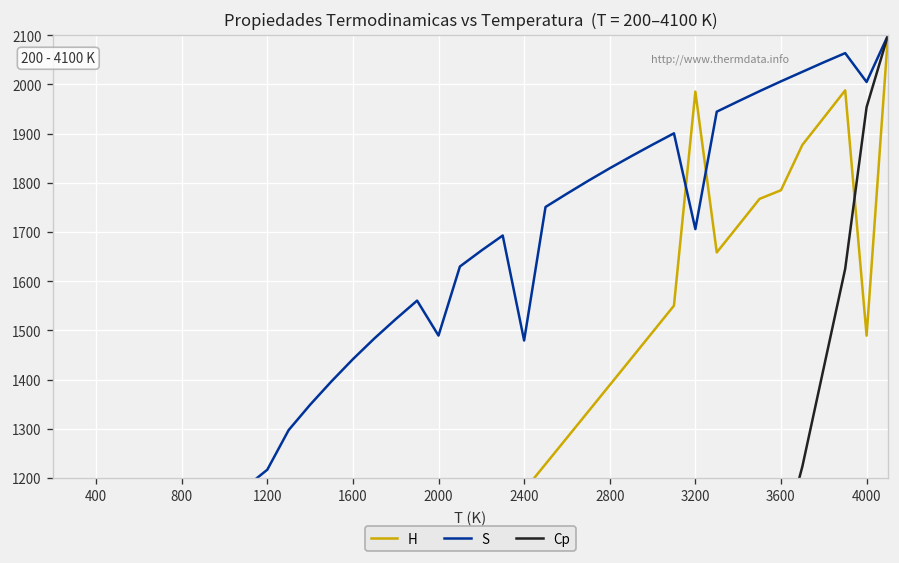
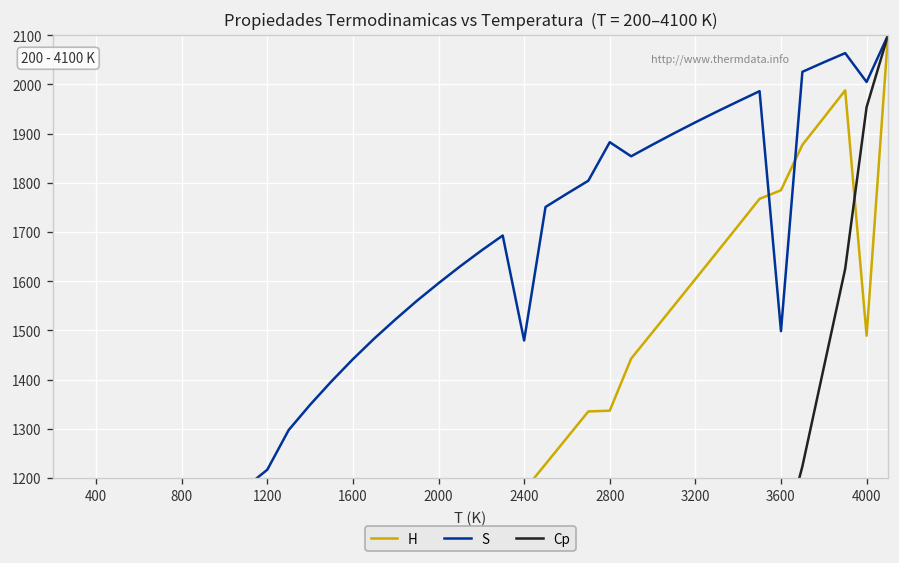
S, 2000: 1490 -> 1600
H, 2800: 1390 -> 1340
S, 2800: 1830 -> 1880
H, 3200: 1990 -> 1600
S, 3200: 1710 -> 1920
S, 3600: 2010 -> 1500
